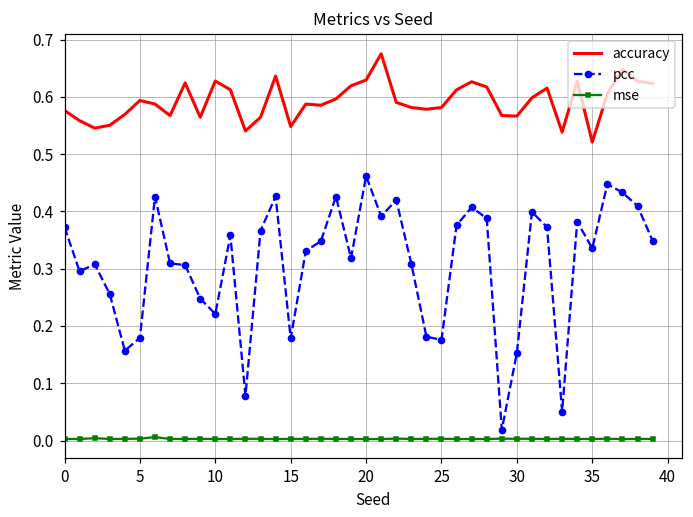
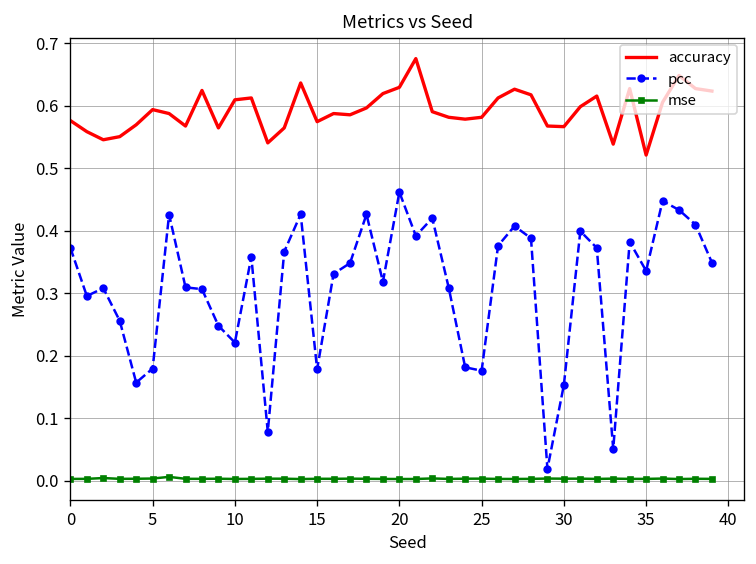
accuracy, 10: 0.63 -> 0.61
accuracy, 15: 0.55 -> 0.57
